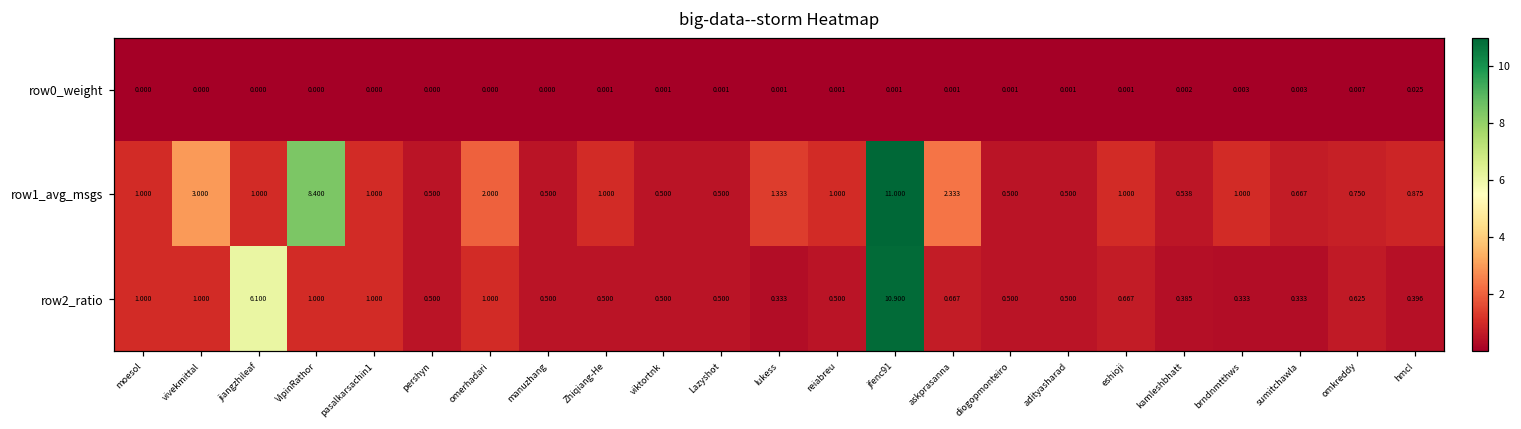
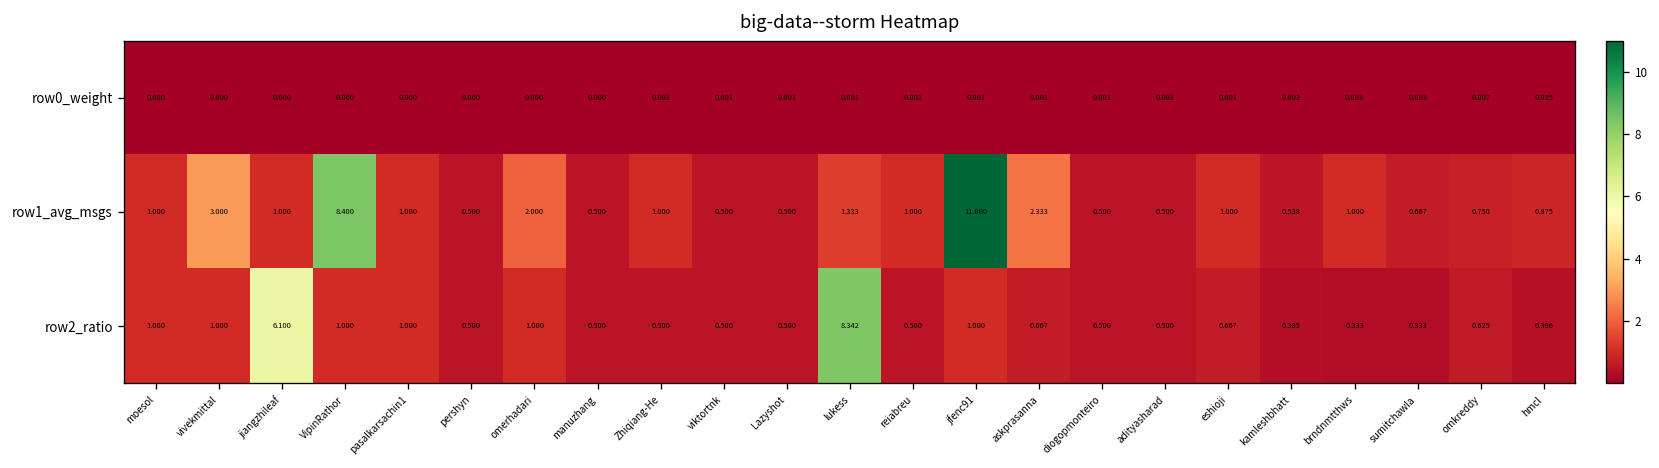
row2_ratio, lukess: 0.333 -> 8.342
row2_ratio, jfenc91: 10.900 -> 1.000
